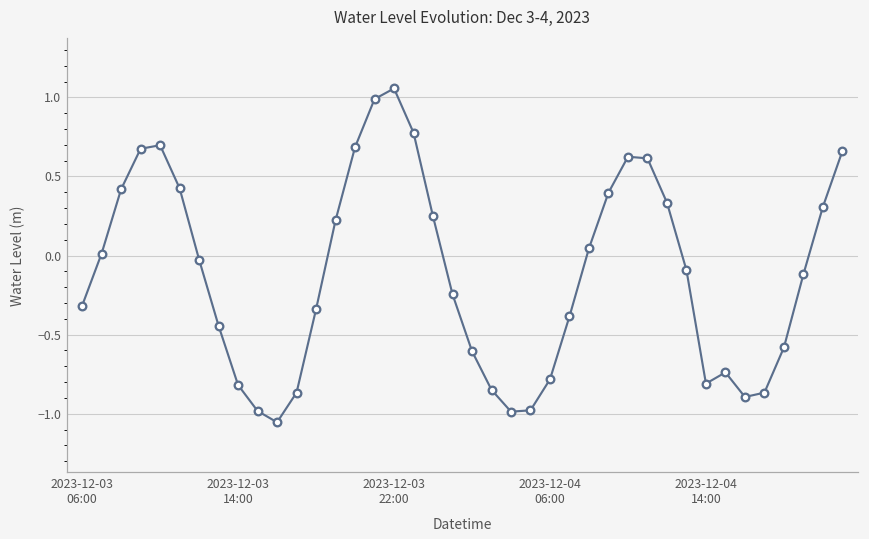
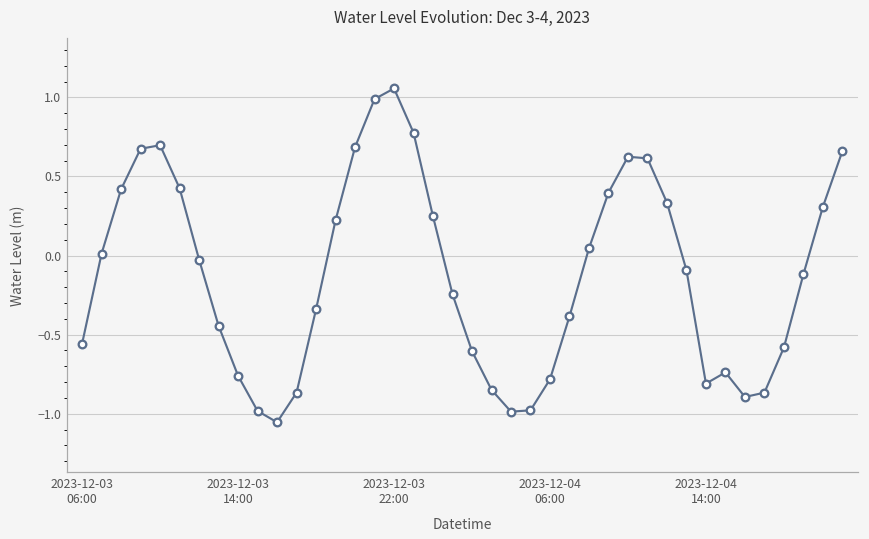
2023-12-03 06:00: -0.32 -> -0.56
2023-12-03 14:00: -0.82 -> -0.76
